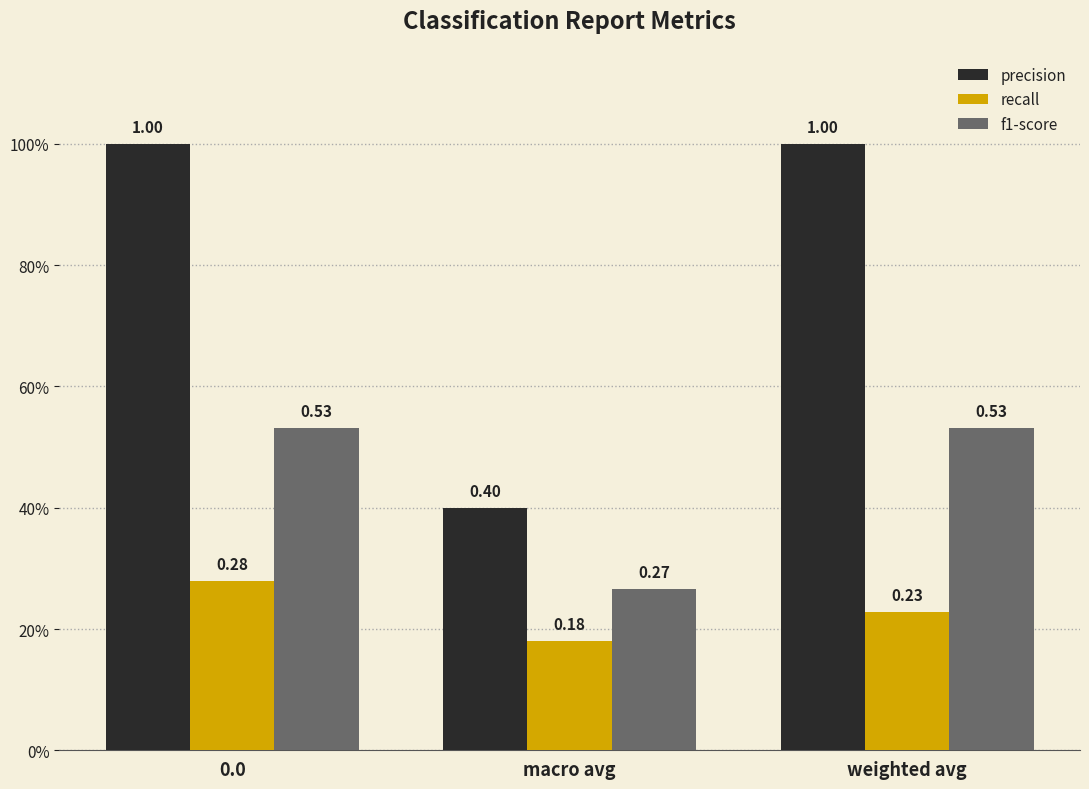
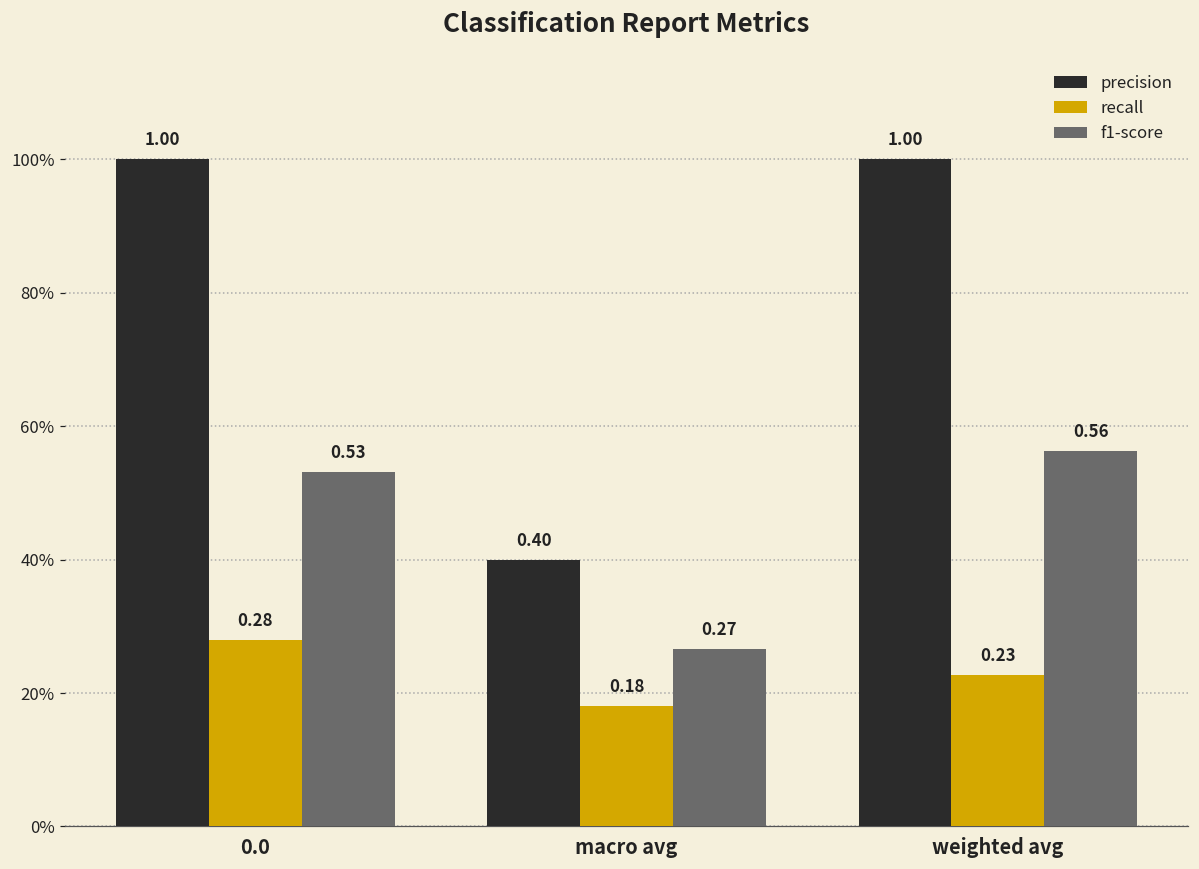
f1-score, weighted avg: 0.53 -> 0.56
